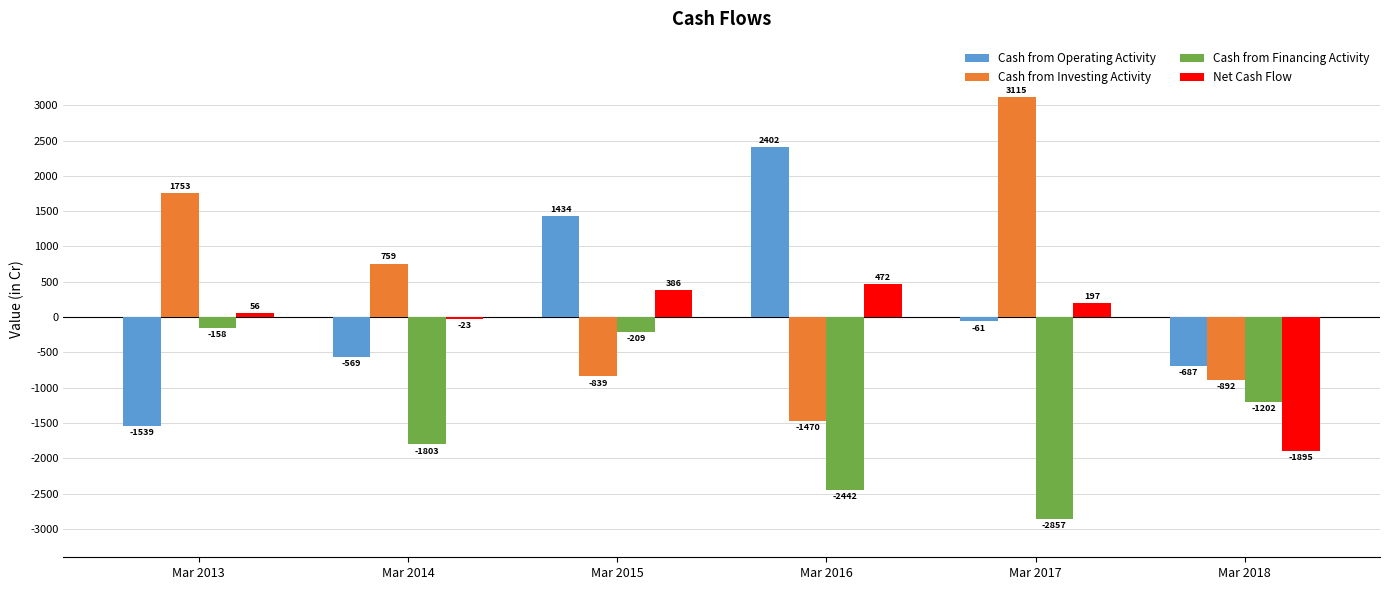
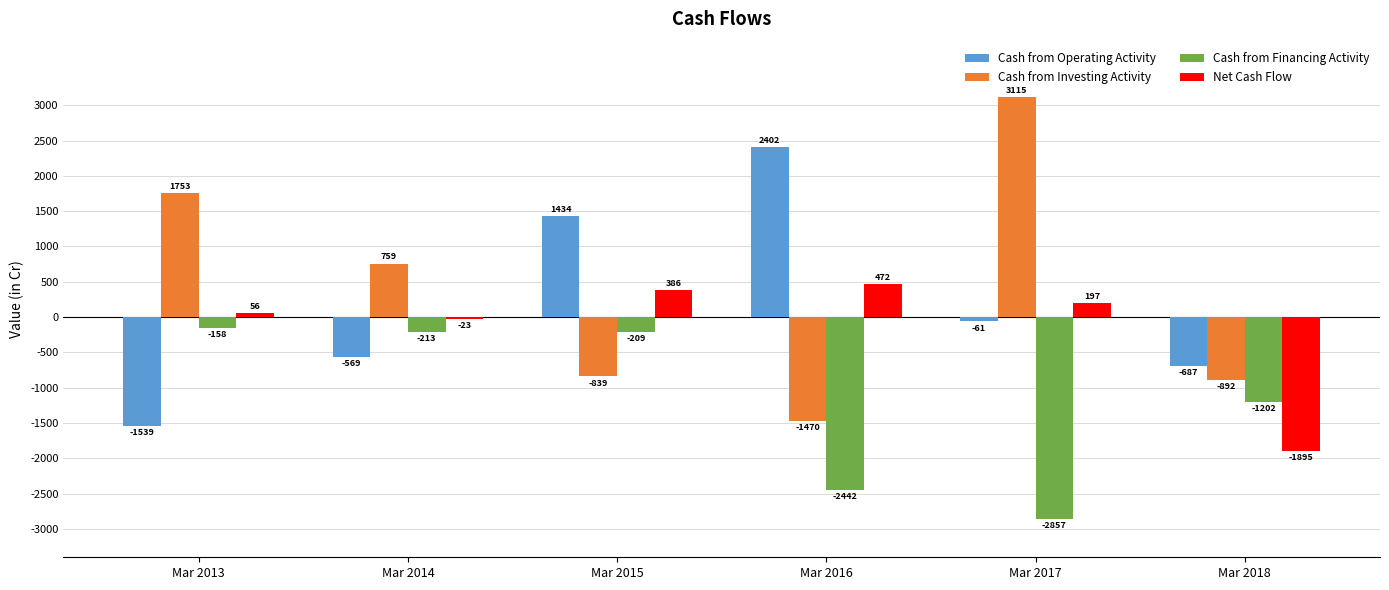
Cash from Financing Activity, Mar 2014: -1803 -> -213
